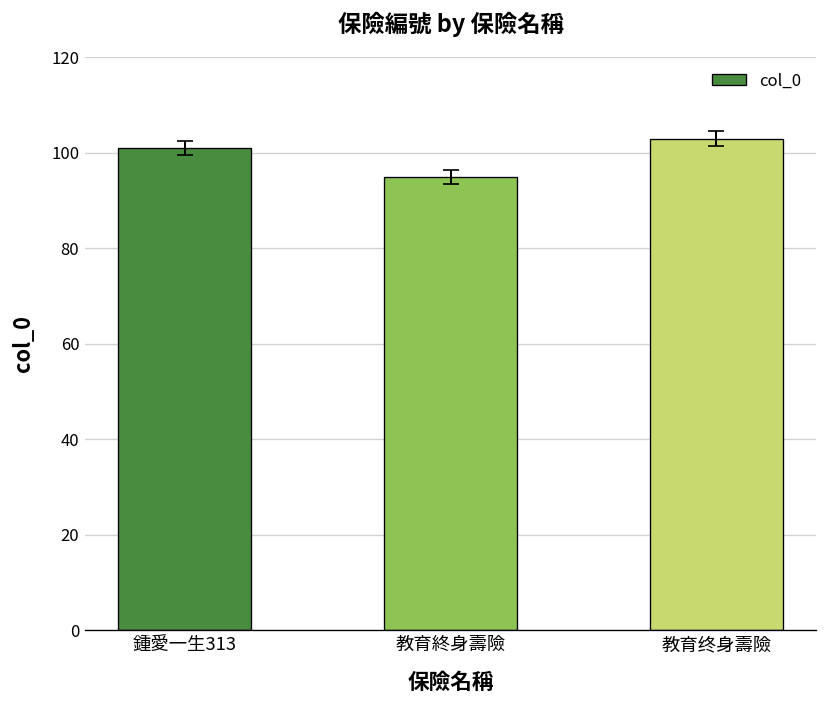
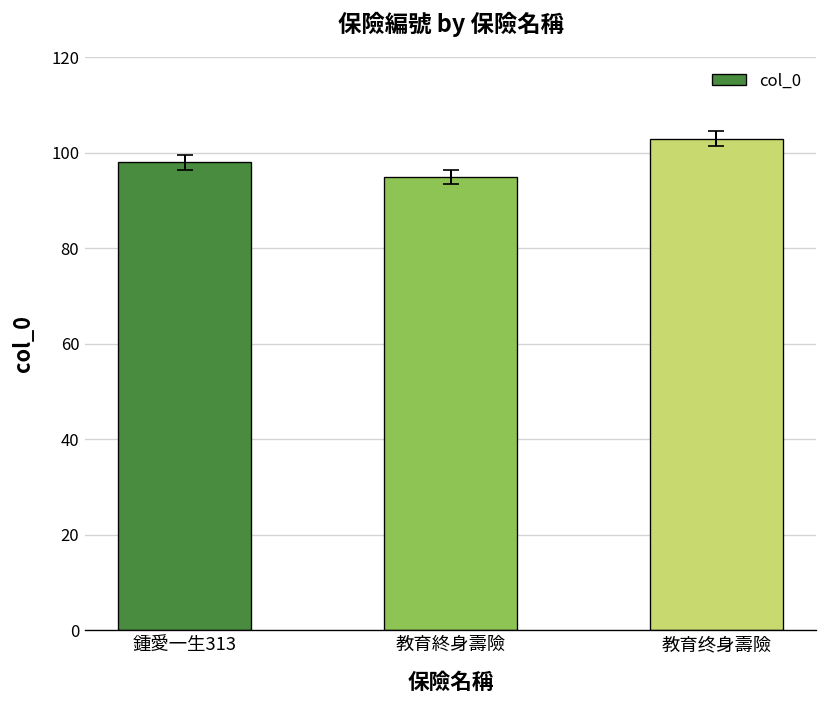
col_0, 鍾愛一生313: 101 -> 98
